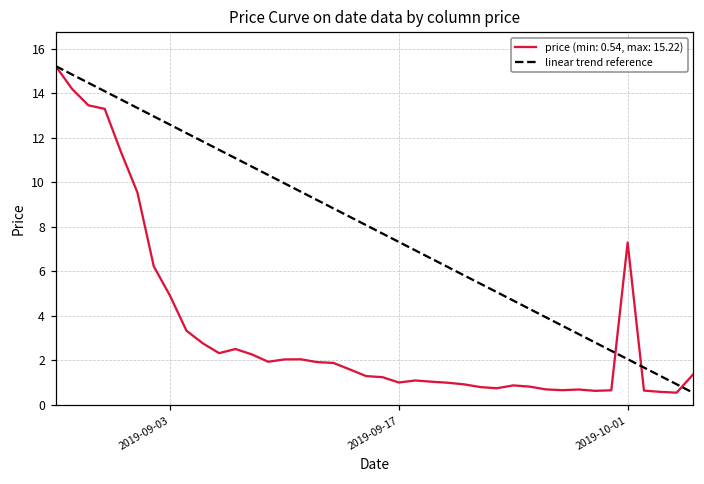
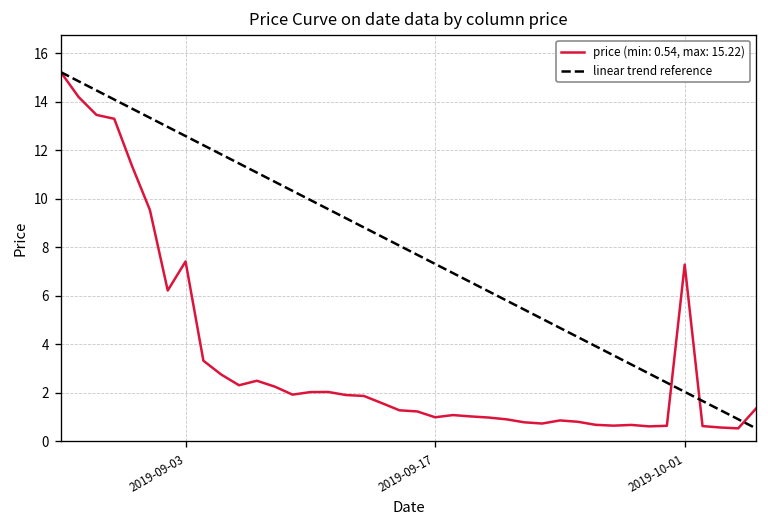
price (min: 0.54, max: 15.22), 2019-09-03: 4.9 -> 7.4
